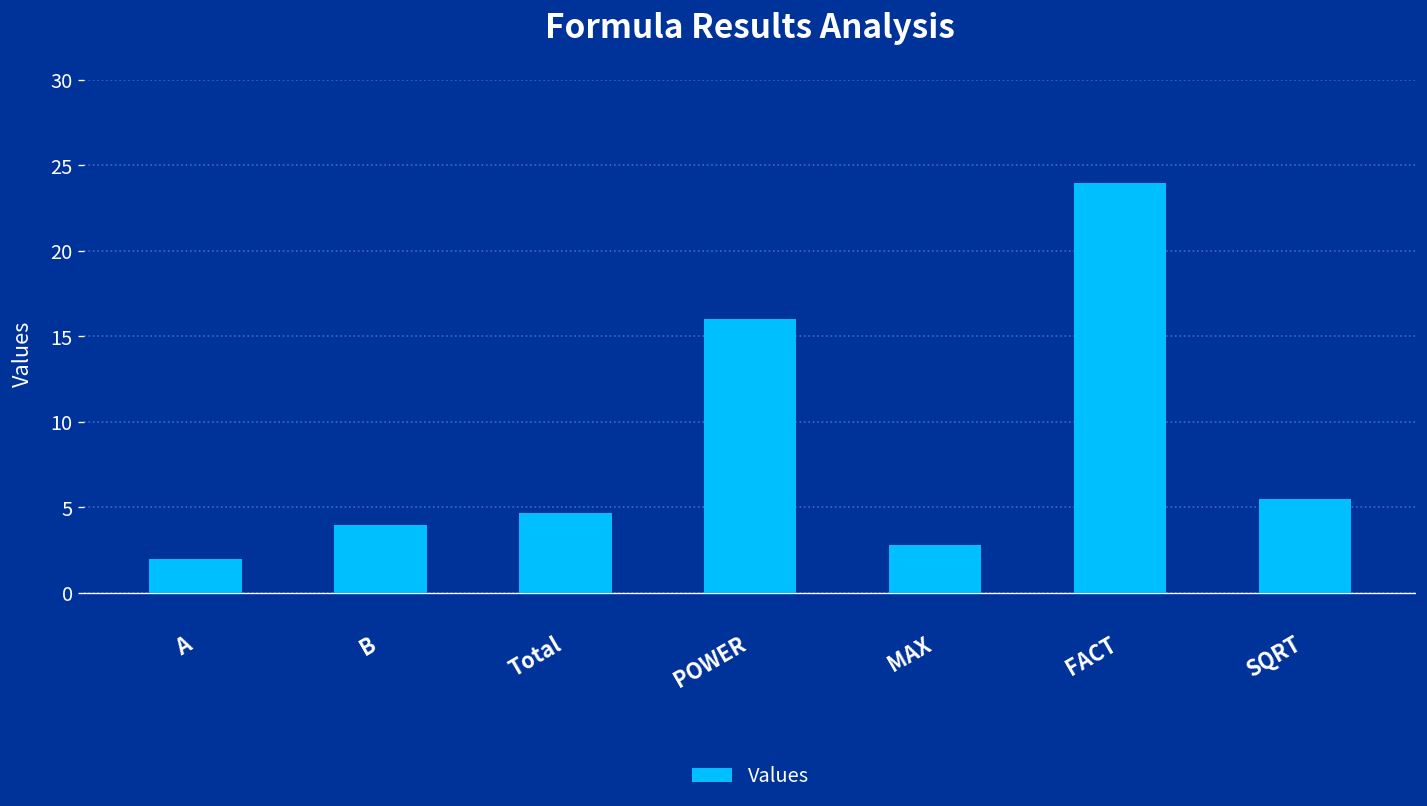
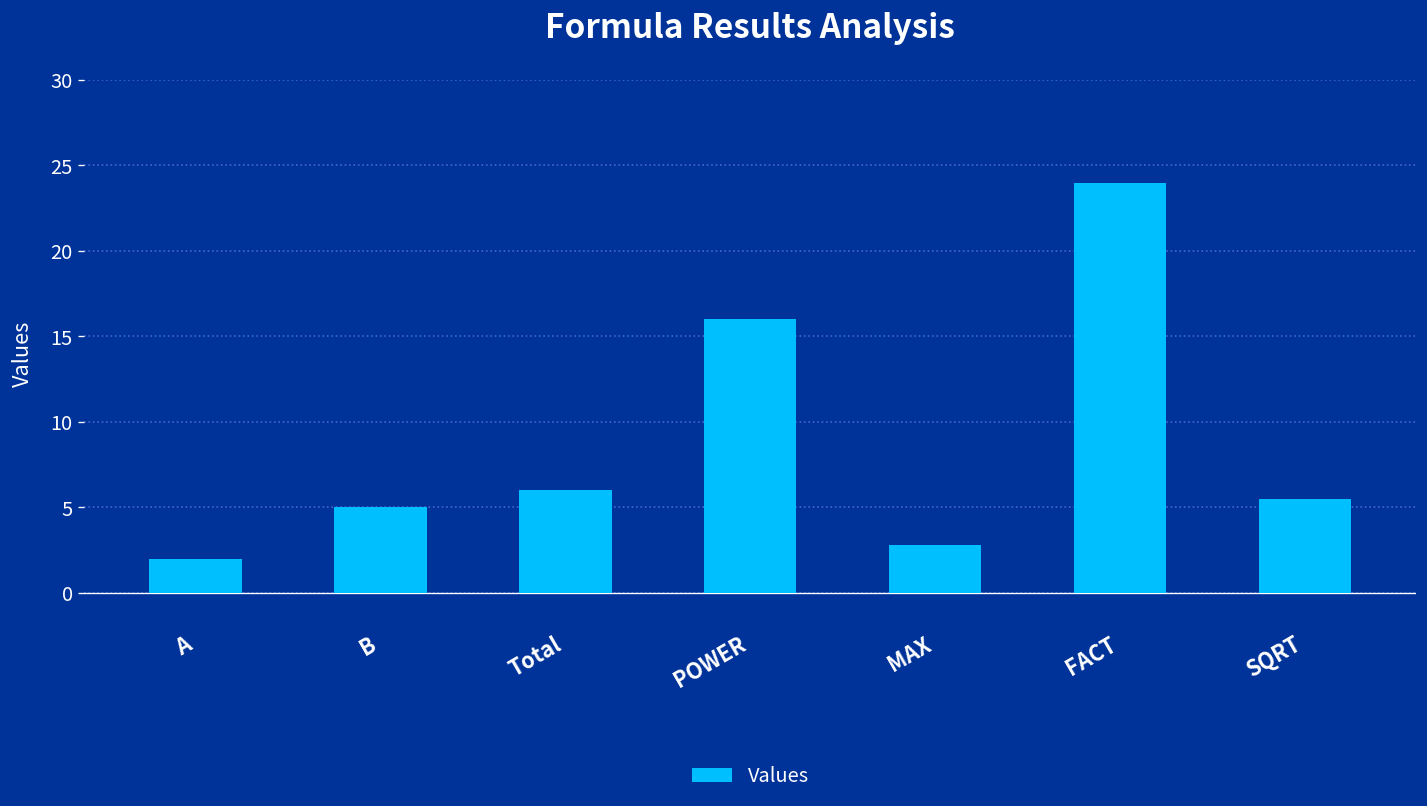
B: 4 -> 5
Total: 4.7 -> 6.0
